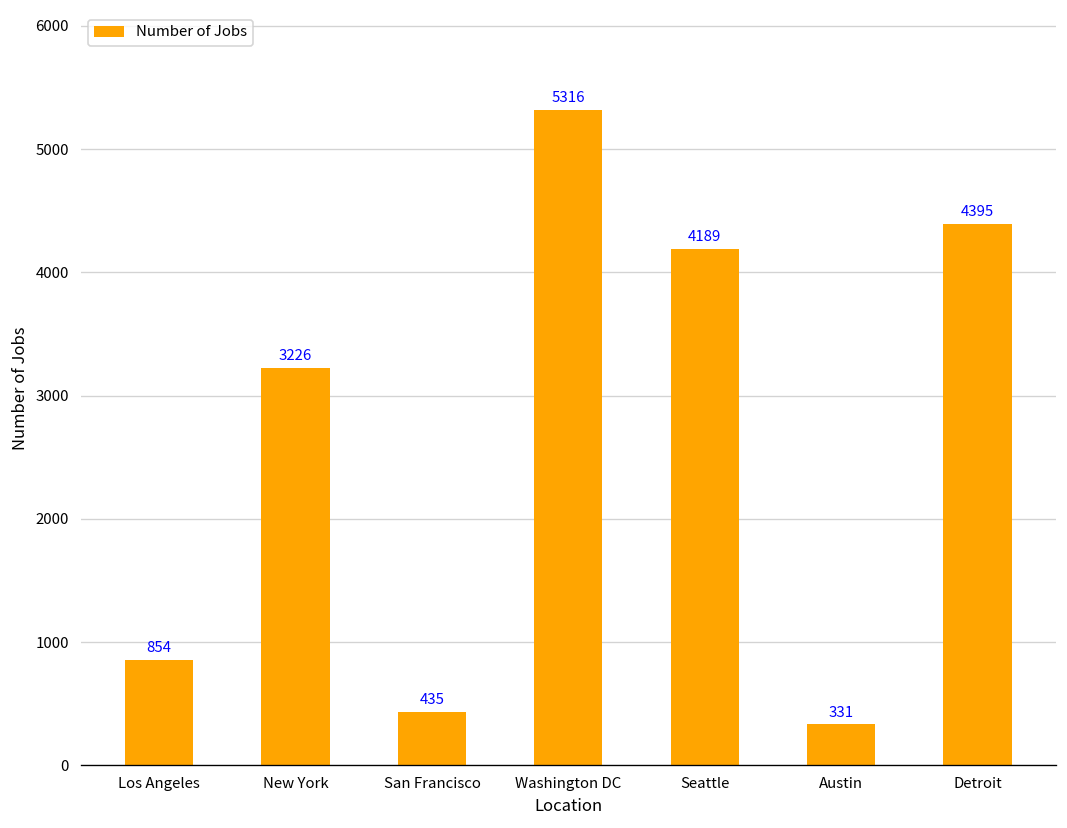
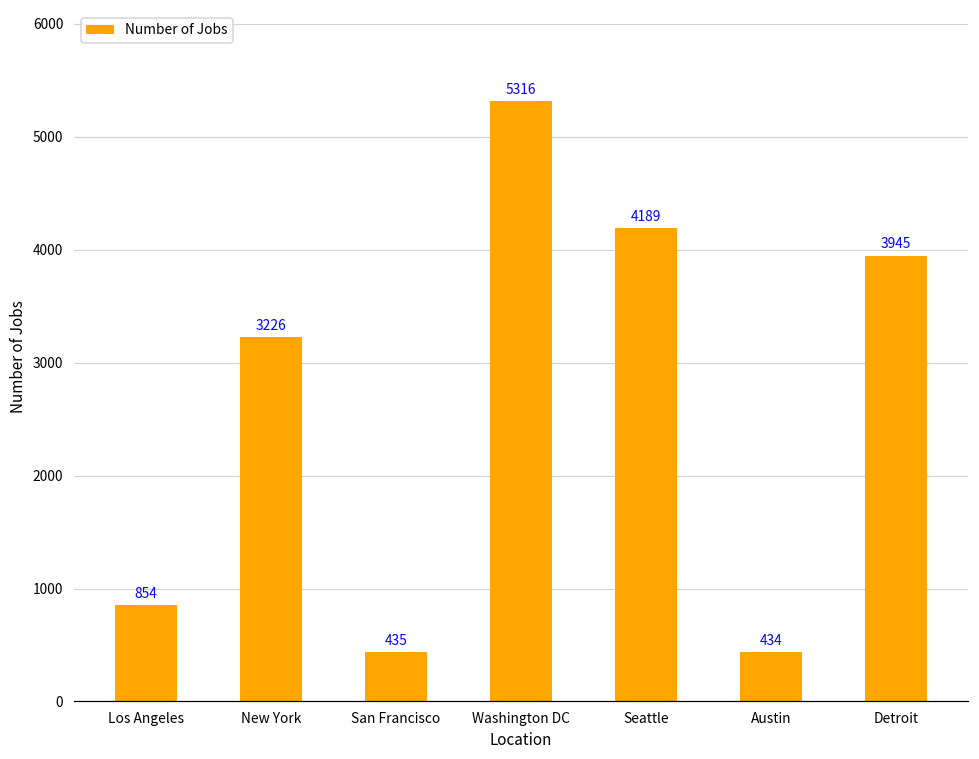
Austin: 331 -> 434
Detroit: 4395 -> 3945
